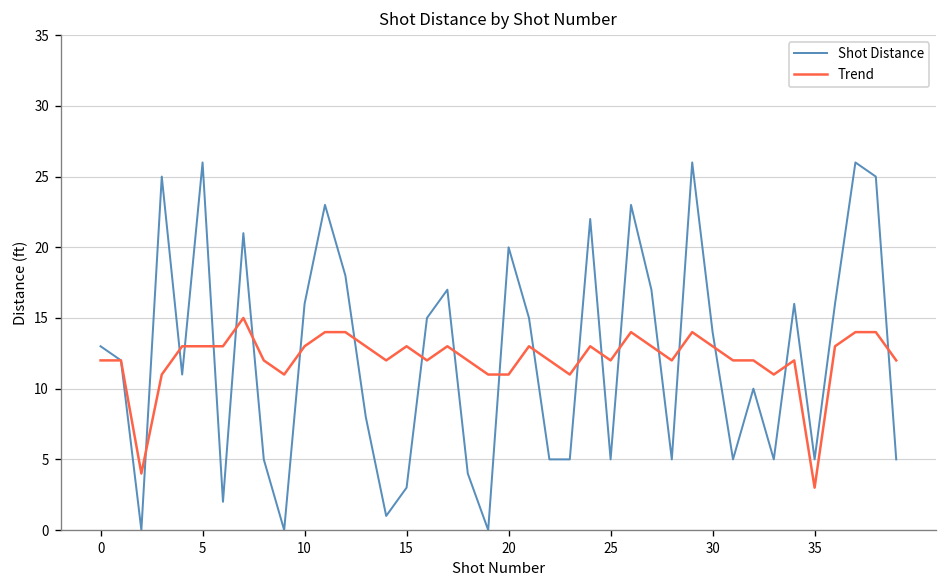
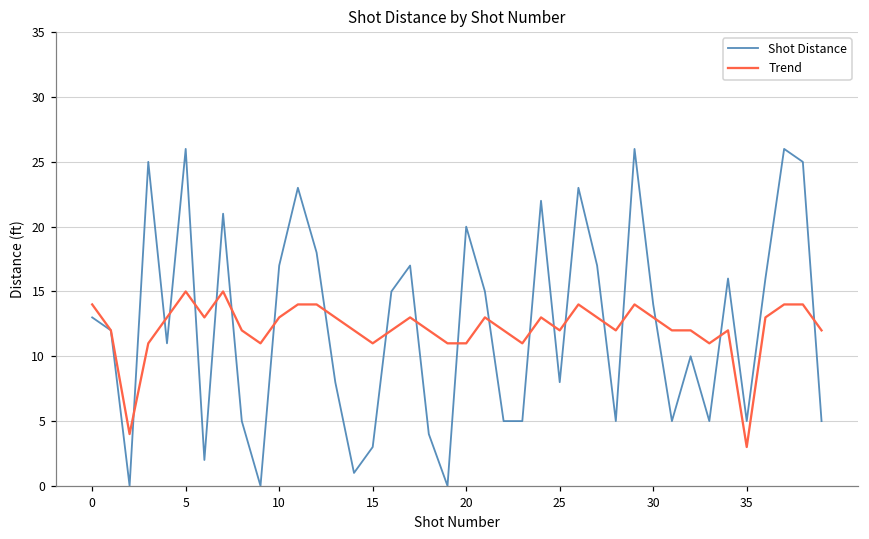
Trend, 0: 12 -> 14
Trend, 5: 13 -> 15
Shot Distance, 10: 16 -> 17
Trend, 15: 13 -> 11
Shot Distance, 25: 5 -> 8
